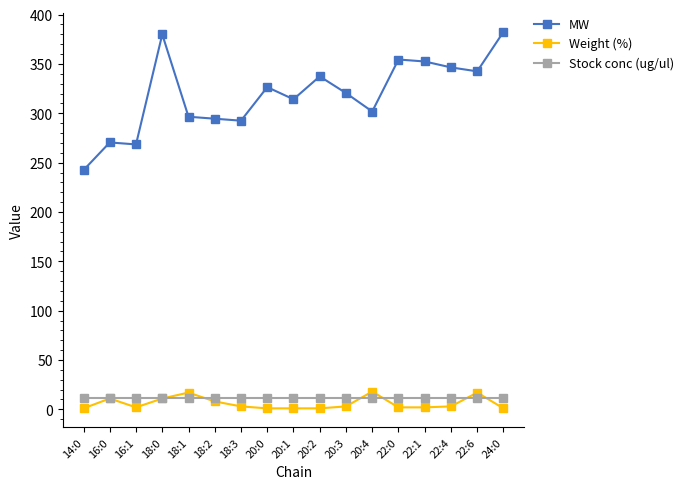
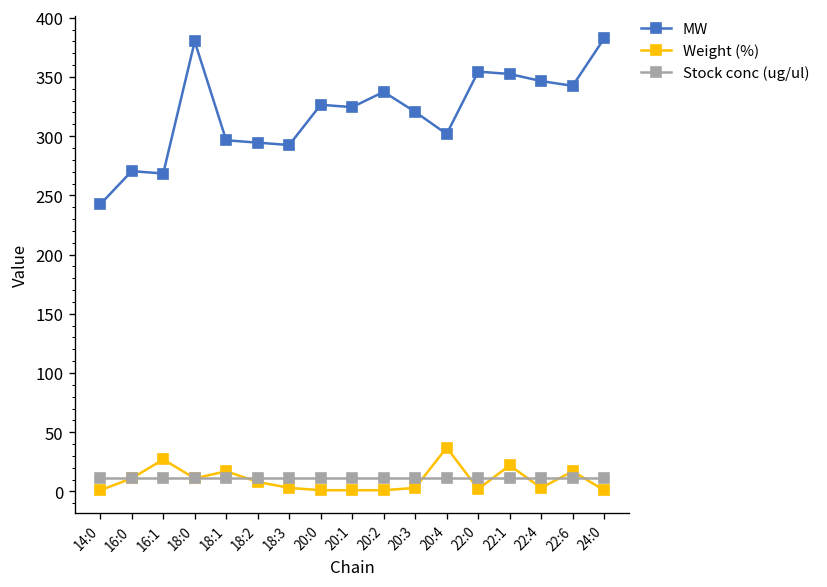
Weight (%), 16:1: 0 -> 30
MW, 20:1: 310 -> 320
Weight (%), 20:4: 20 -> 40
Weight (%), 22:1: 0 -> 20
